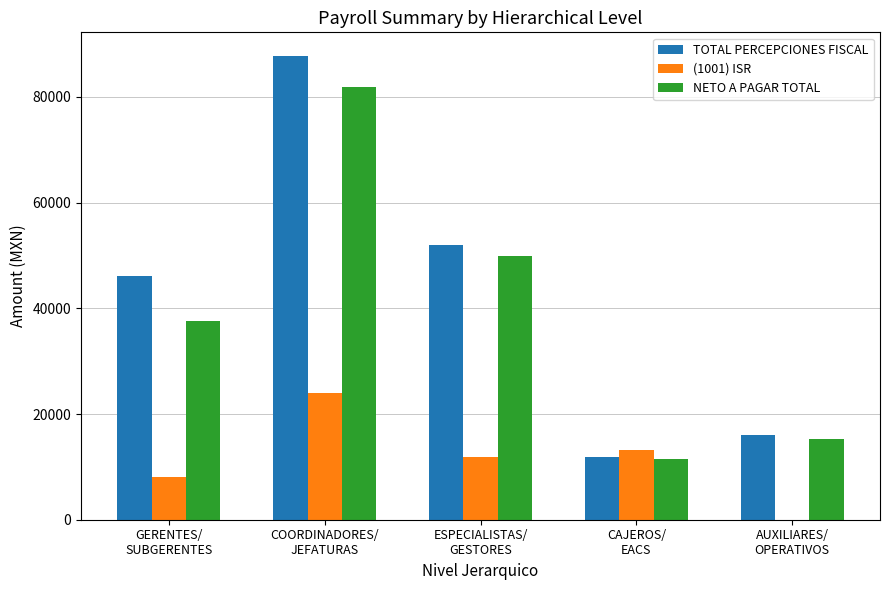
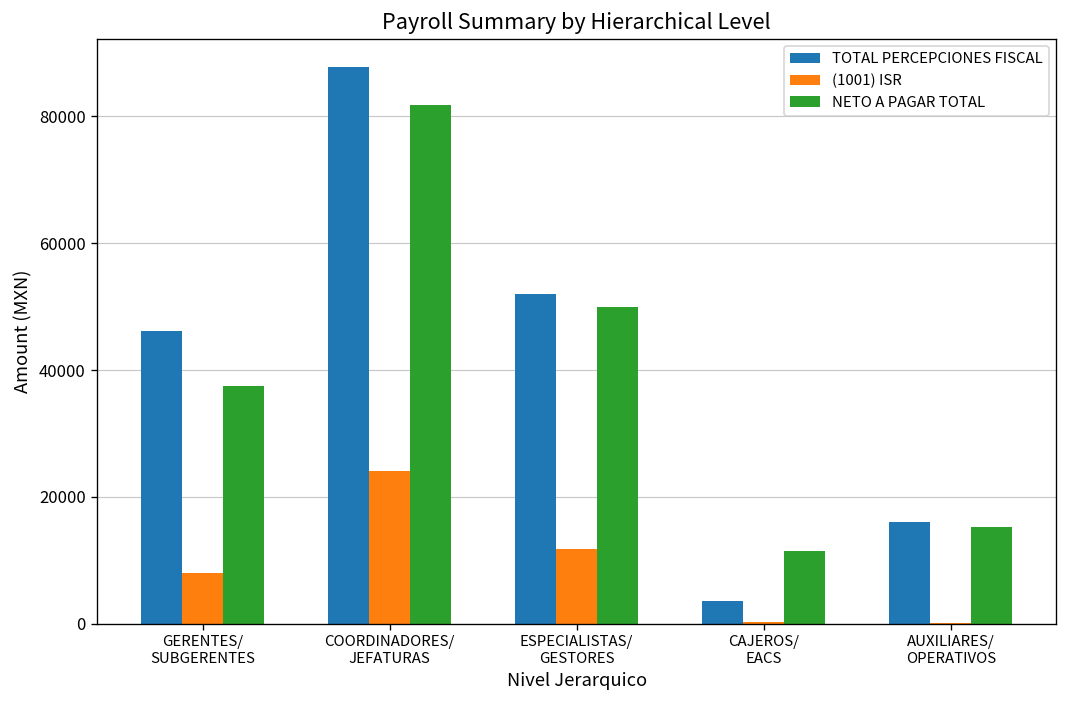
TOTAL PERCEPCIONES FISCAL, CAJEROS/ EACS: 12000 -> 4000
(1001) ISR, CAJEROS/ EACS: 13000 -> 0
